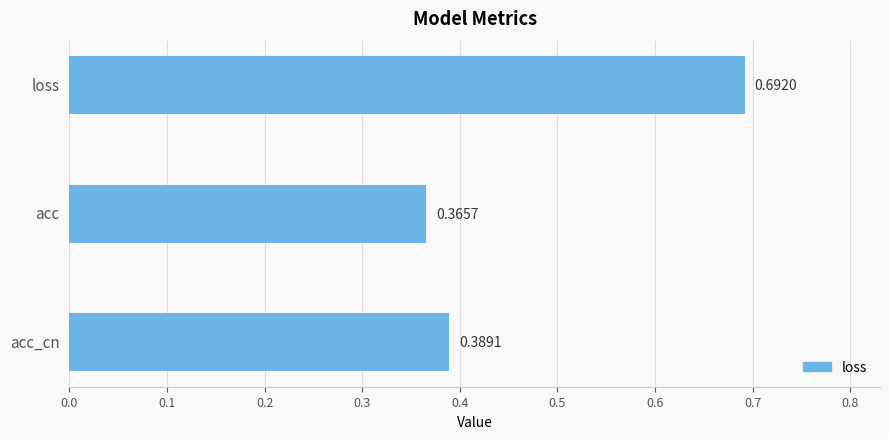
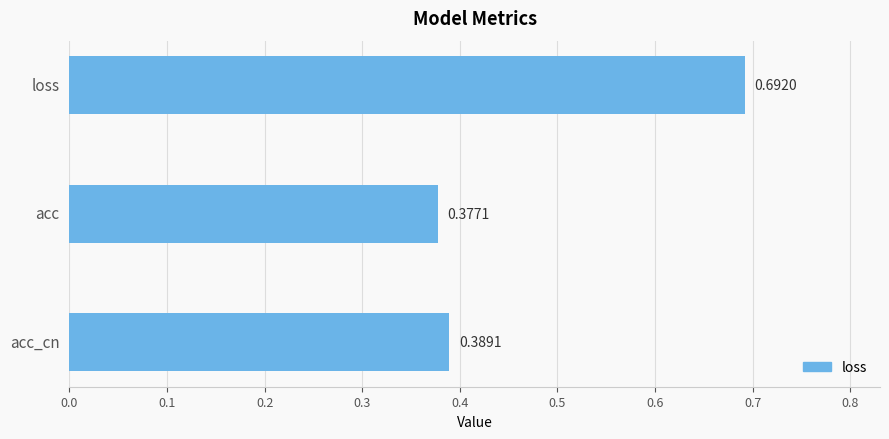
acc: 0.3657 -> 0.3771
